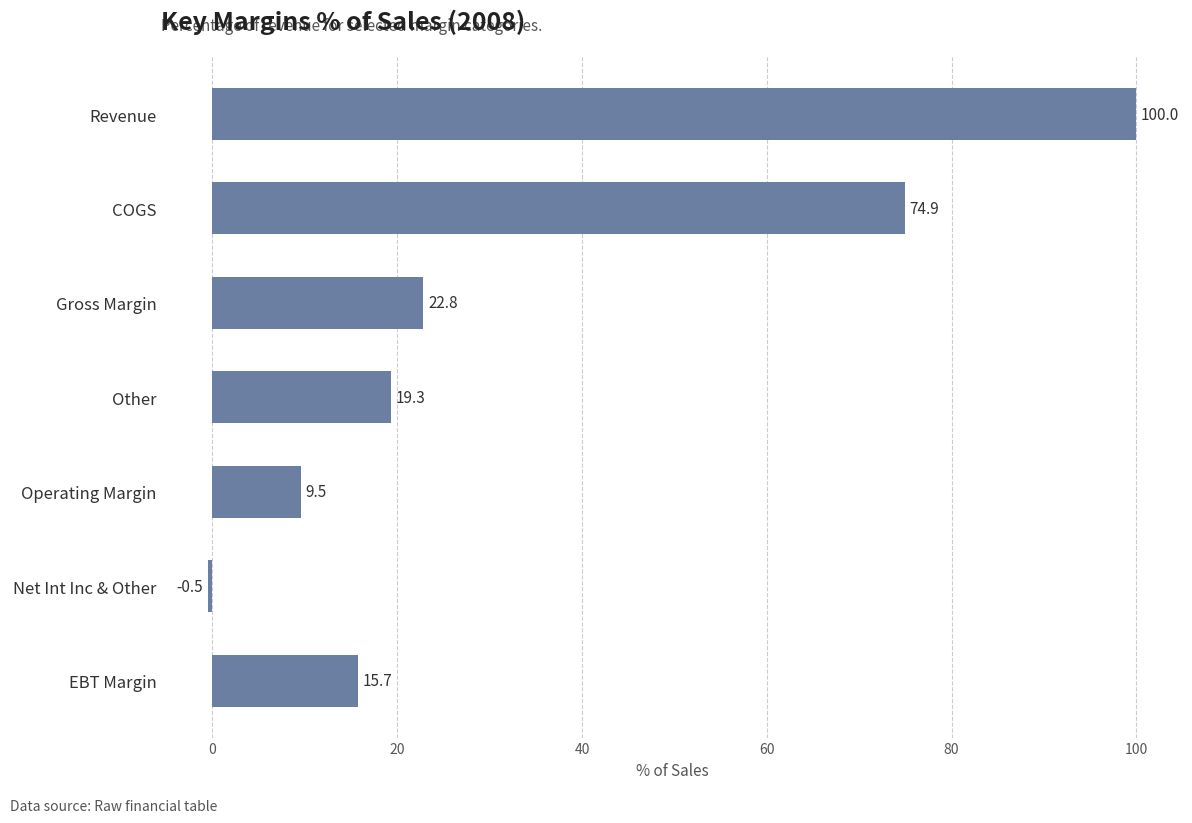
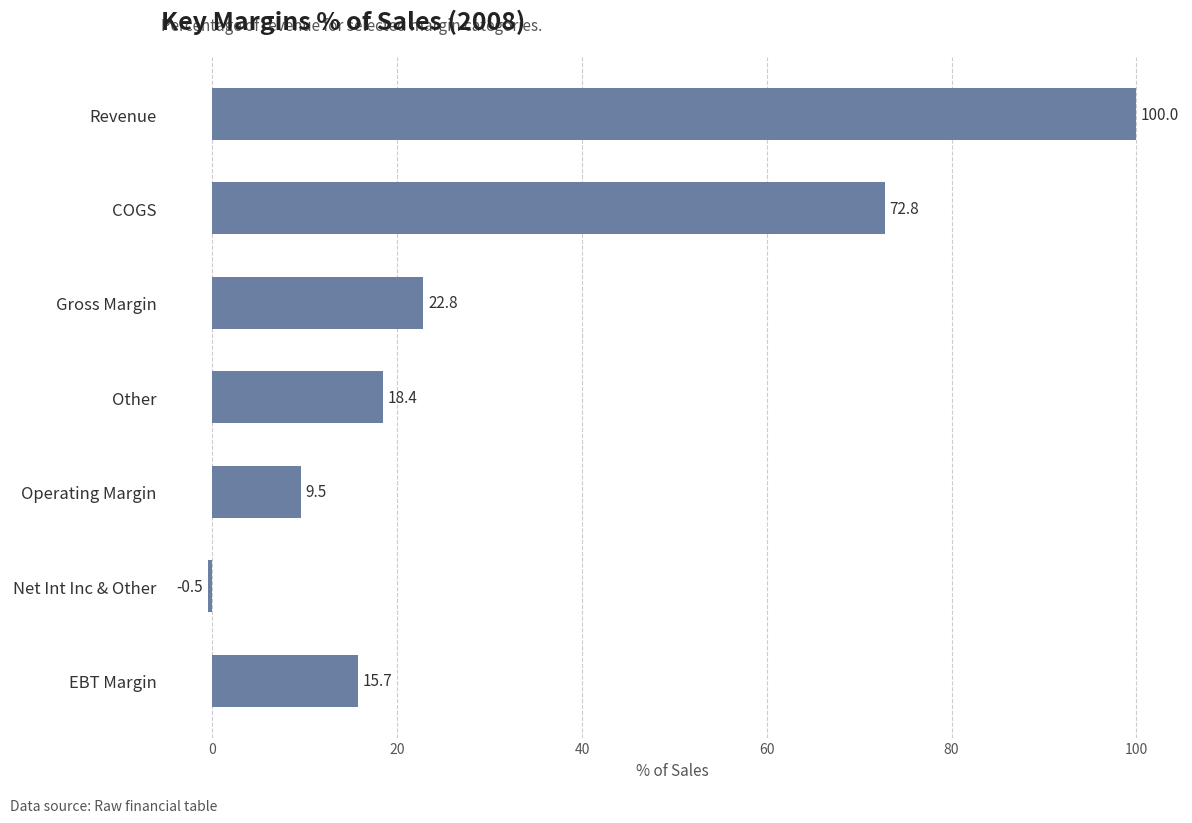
COGS: 74.9 -> 72.8
Other: 19.3 -> 18.4
